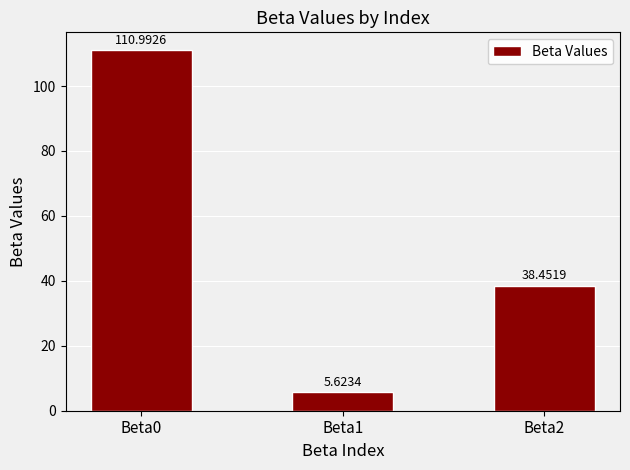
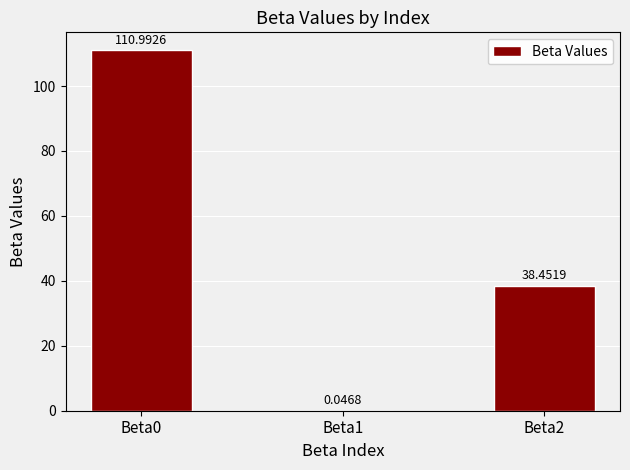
Beta1: 5.6234 -> 0.0468
